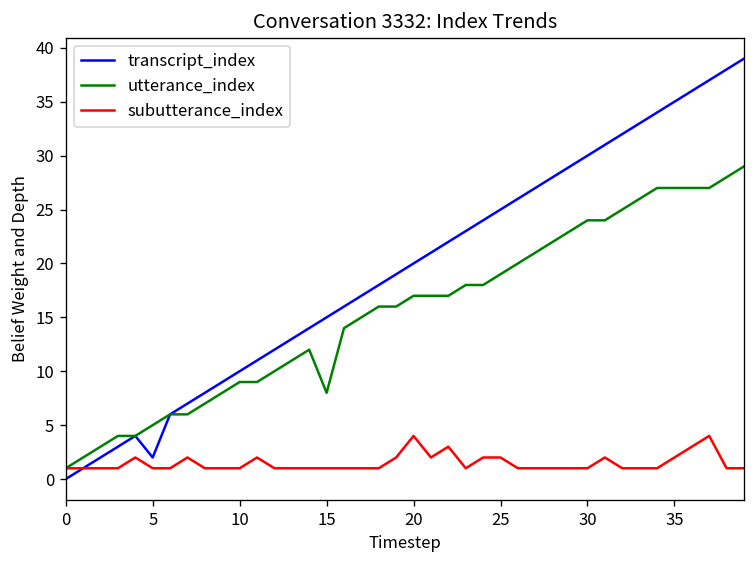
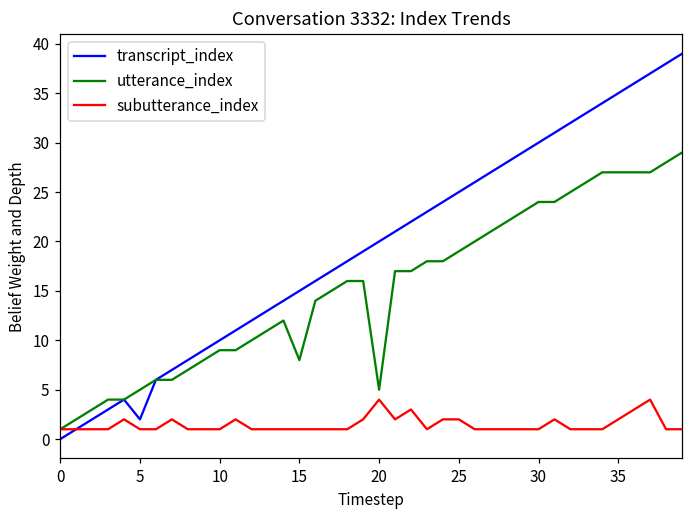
utterance_index, 20: 17 -> 5
